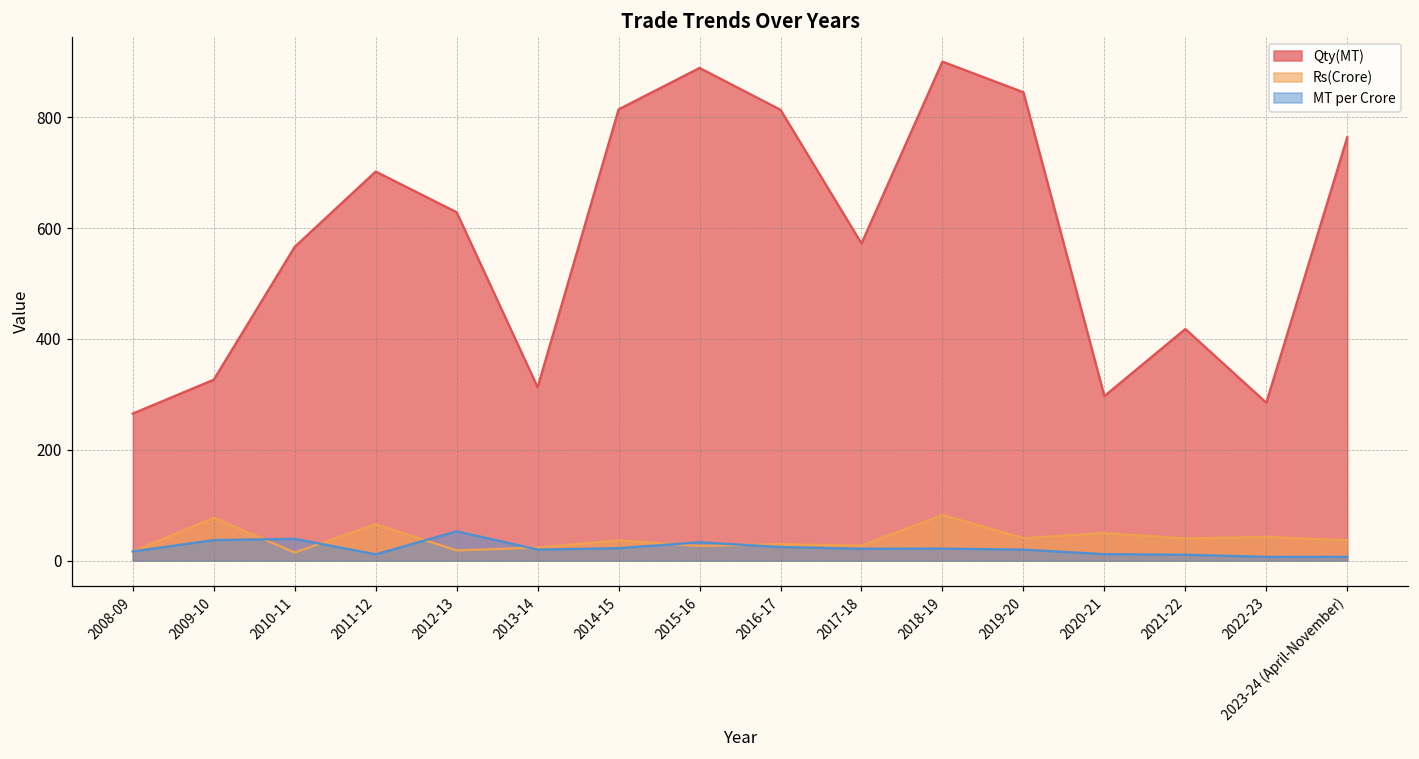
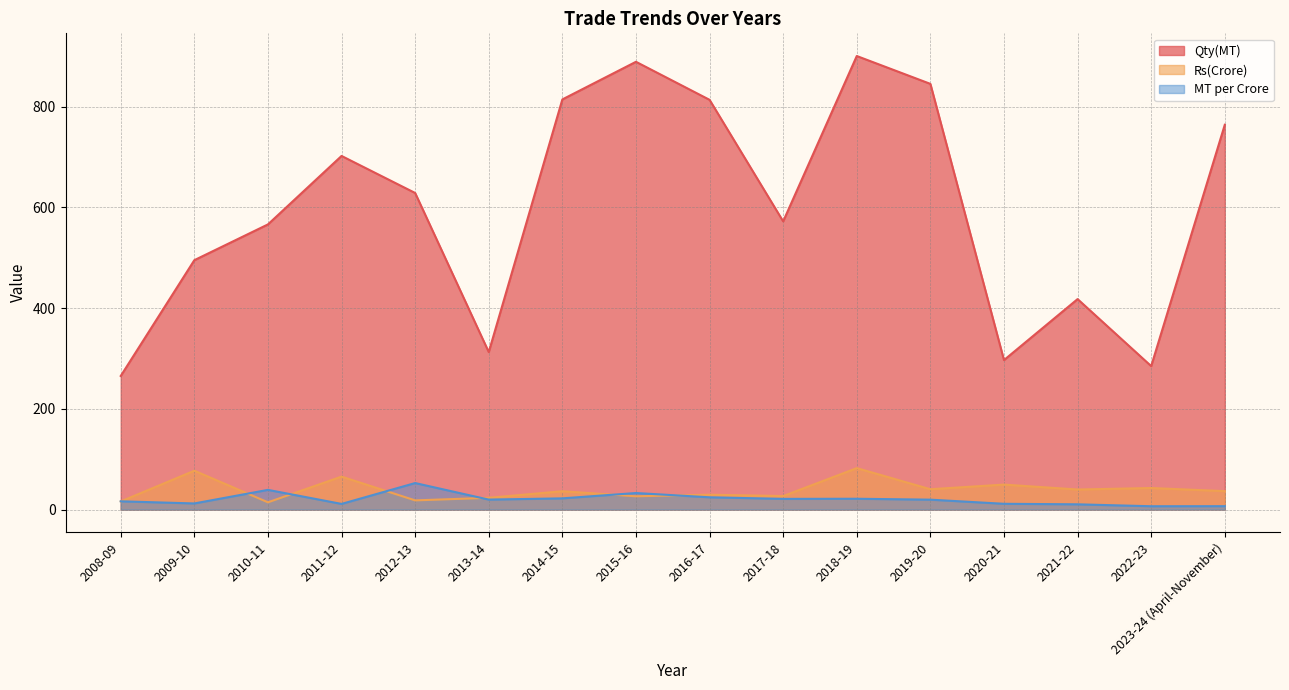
Qty(MT), 2009-10: 330 -> 500
MT per Crore, 2009-10: 40 -> 10
